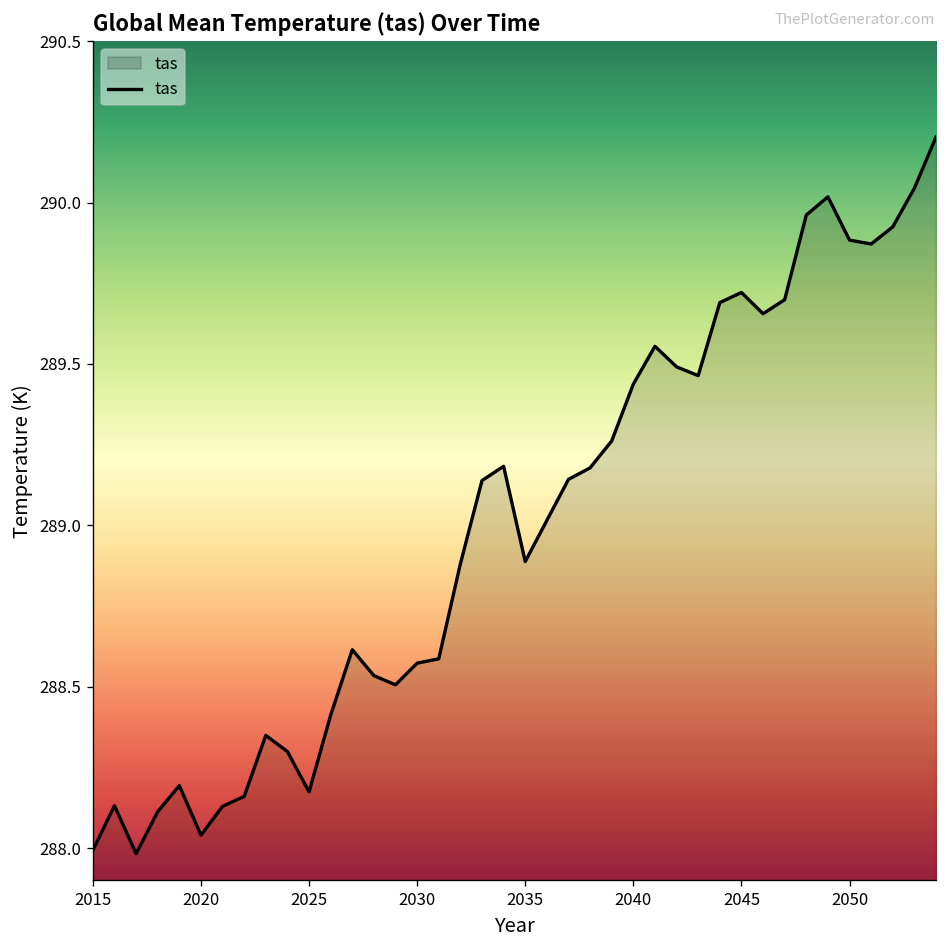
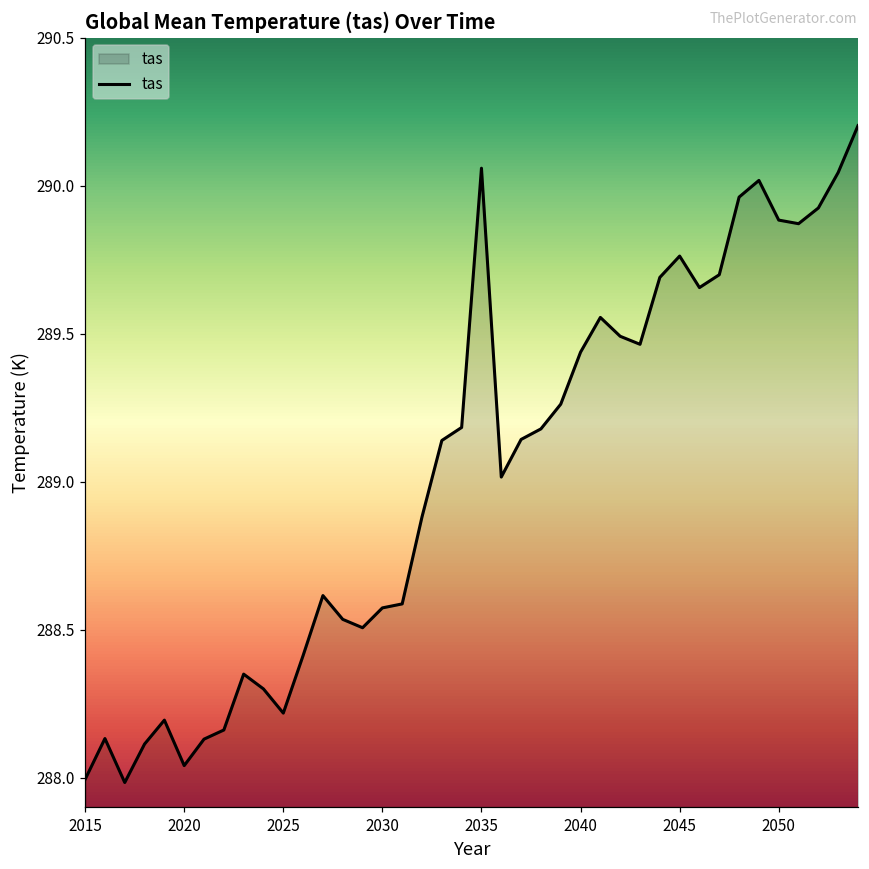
2025: 288.17 -> 288.22
2035: 288.89 -> 290.06
2045: 289.72 -> 289.76
